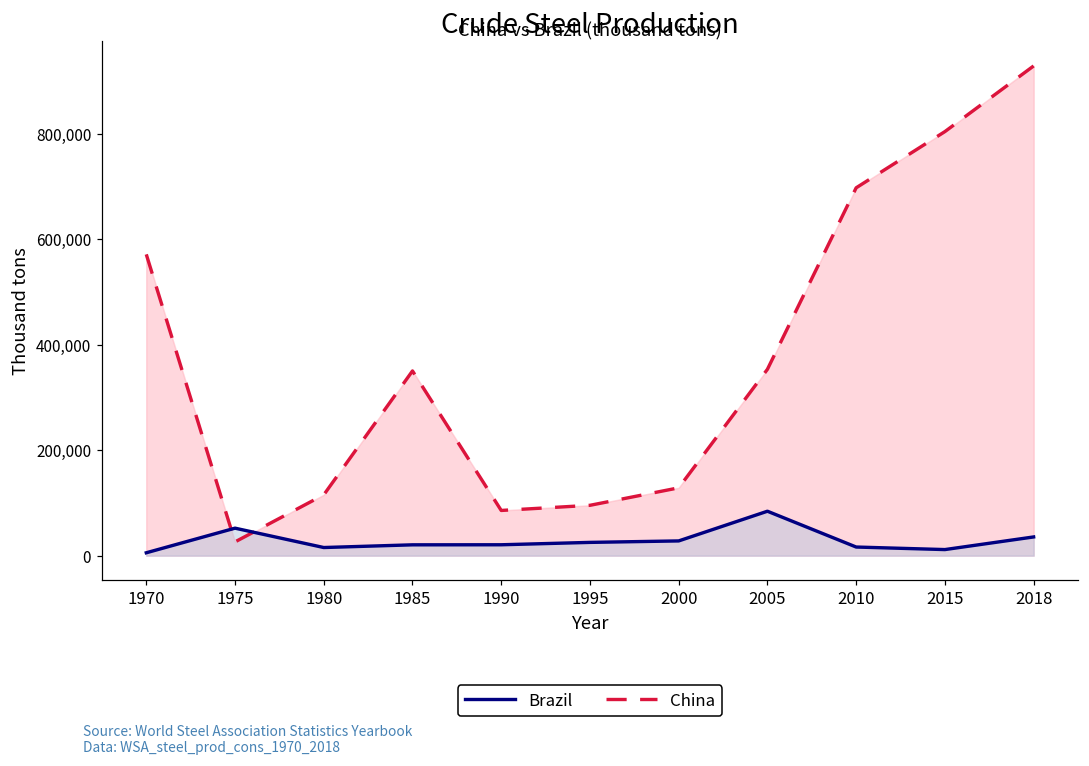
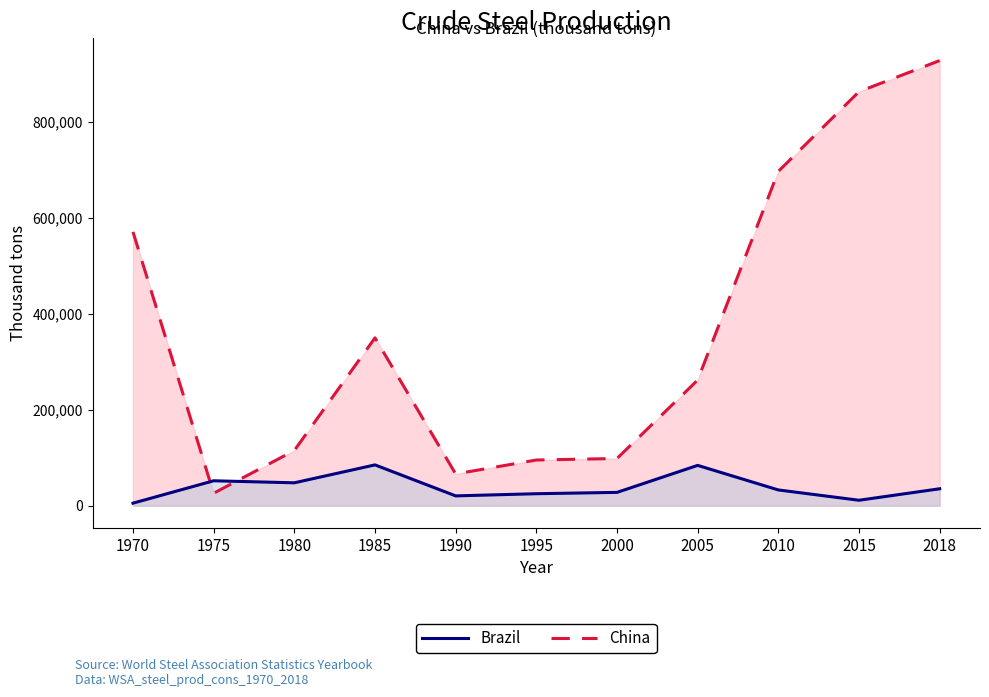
Brazil, 1980: 20,000 -> 50,000
Brazil, 1985: 20,000 -> 90,000
China, 1990: 90,000 -> 70,000
China, 2000: 130,000 -> 100,000
China, 2005: 350,000 -> 260,000
Brazil, 2010: 20,000 -> 30,000
China, 2015: 800,000 -> 860,000
